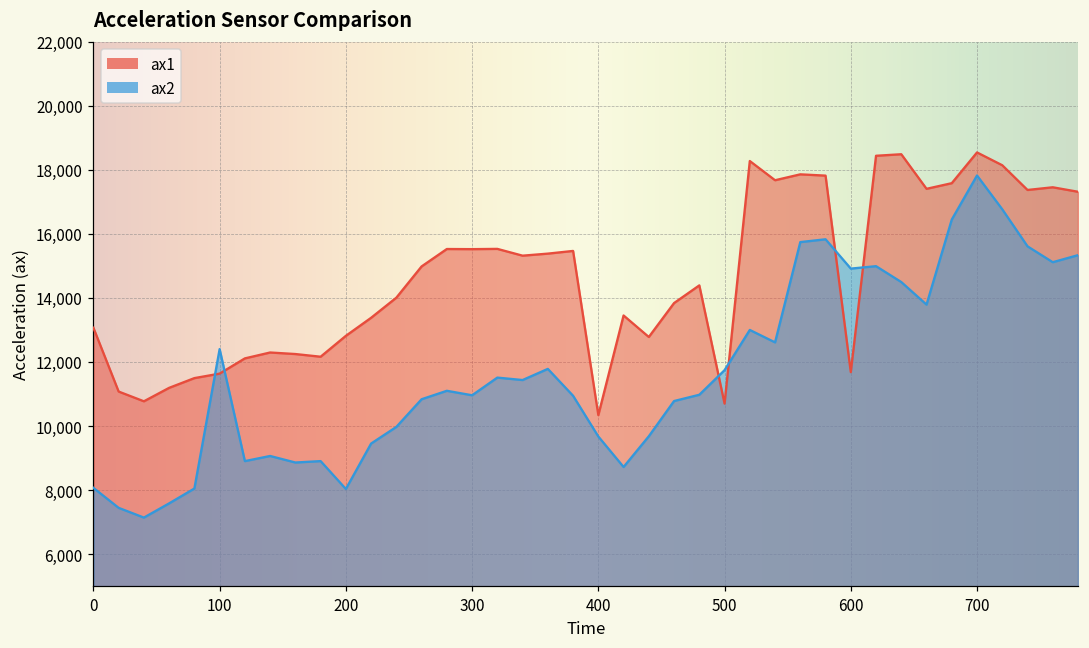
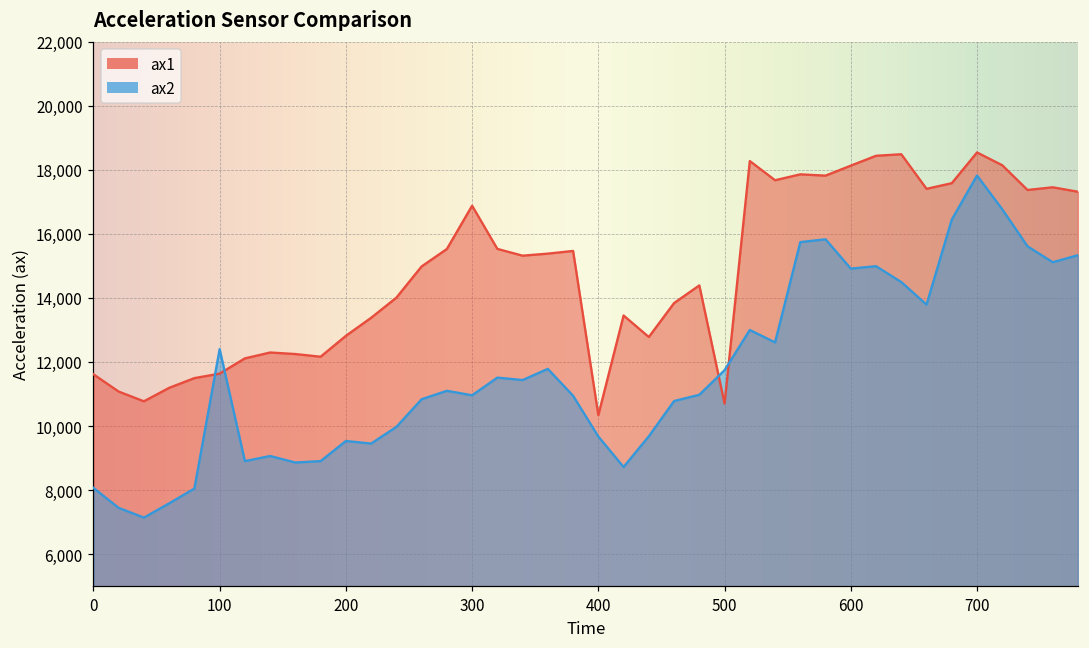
ax1, 0: 13,100 -> 11,600
ax2, 200: 8,000 -> 9,500
ax1, 300: 15,500 -> 16,900
ax1, 600: 11,700 -> 18,100
